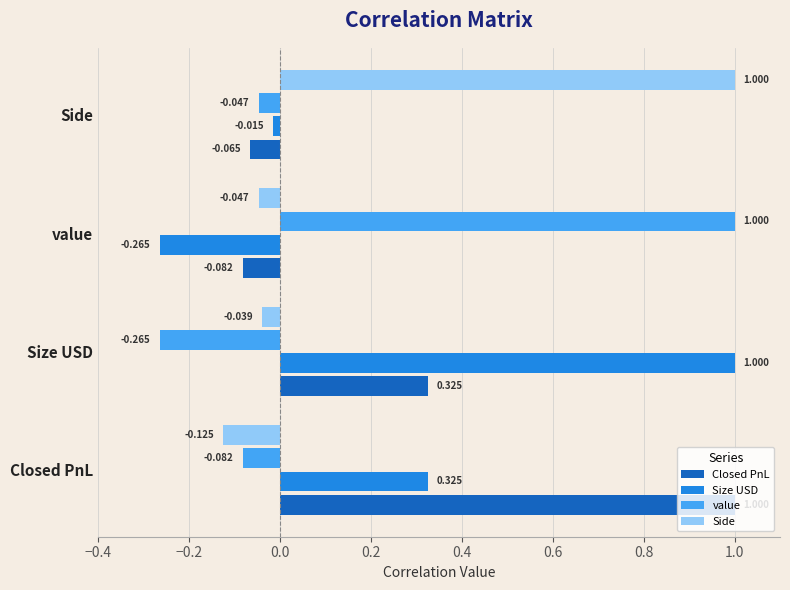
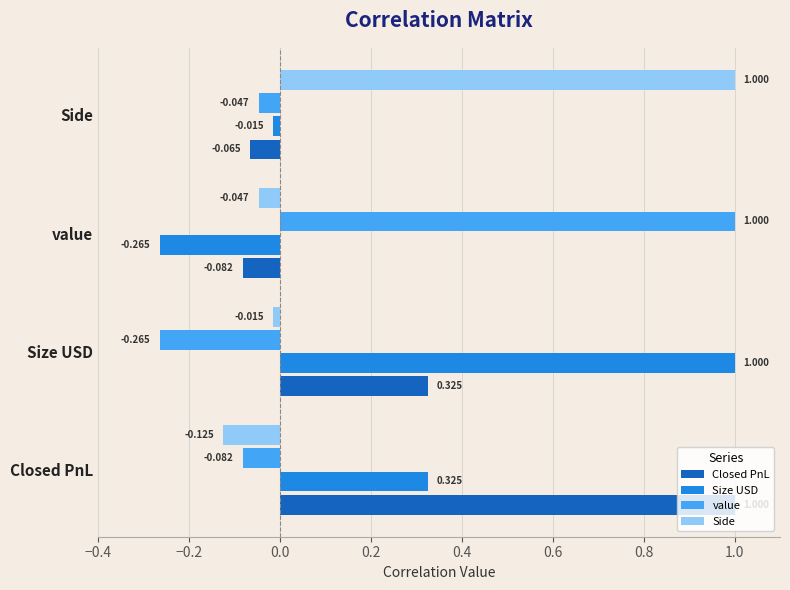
Side, Size USD: -0.039 -> -0.015
